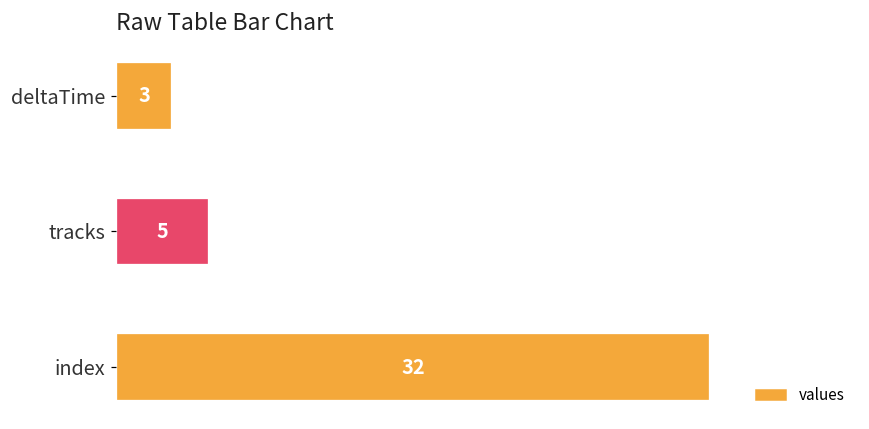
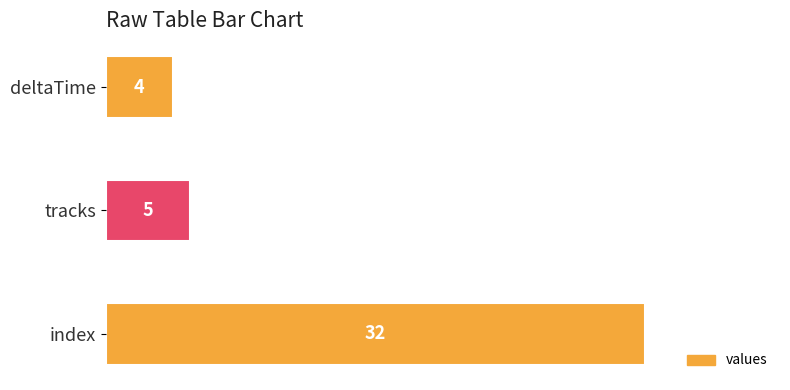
deltaTime: 3 -> 4
